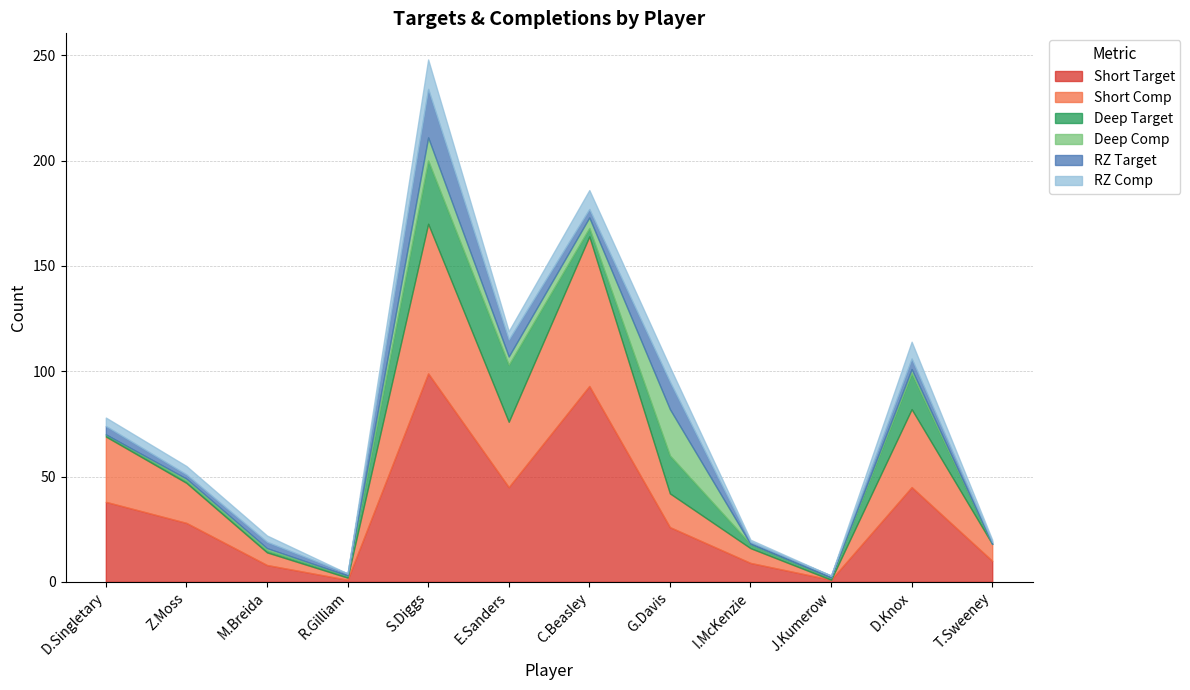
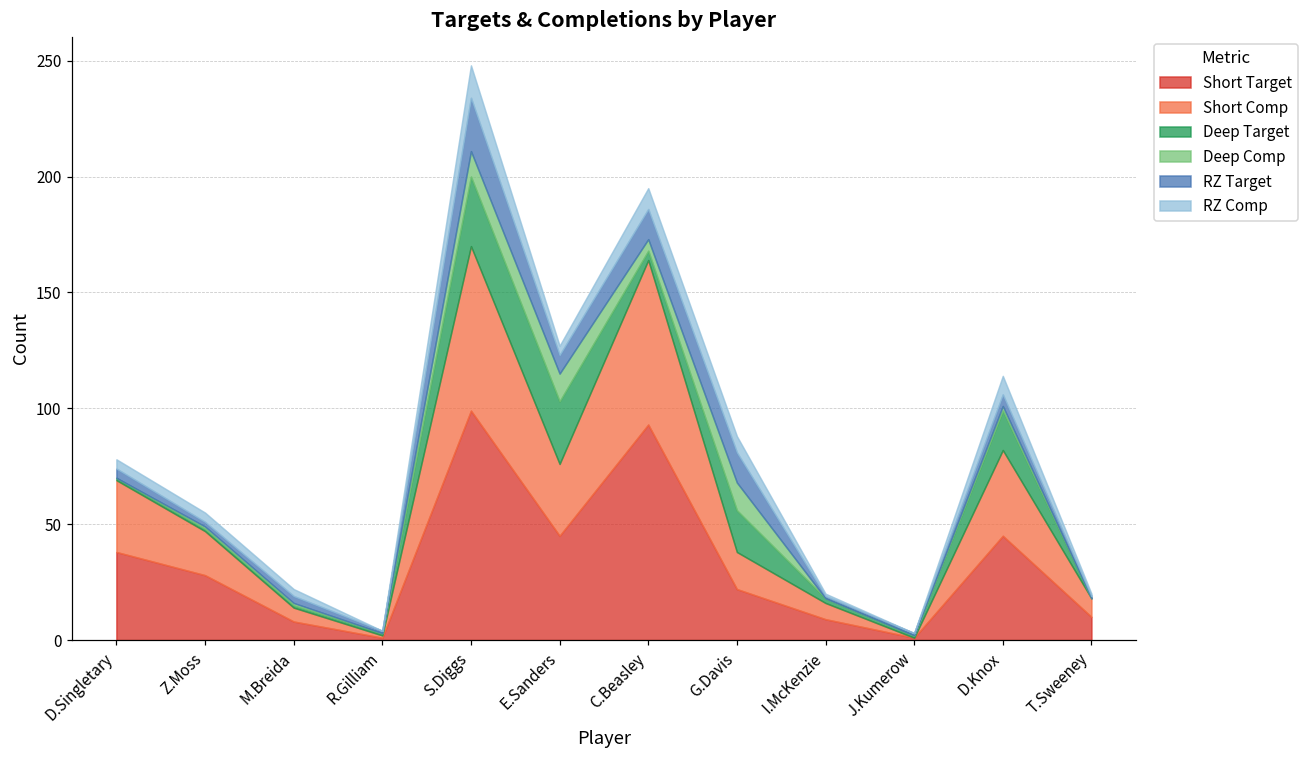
Deep Comp, E.Sanders: 4 -> 12
RZ Target, C.Beasley: 4 -> 13
Short Target, G.Davis: 26 -> 22
Deep Comp, G.Davis: 22 -> 12
